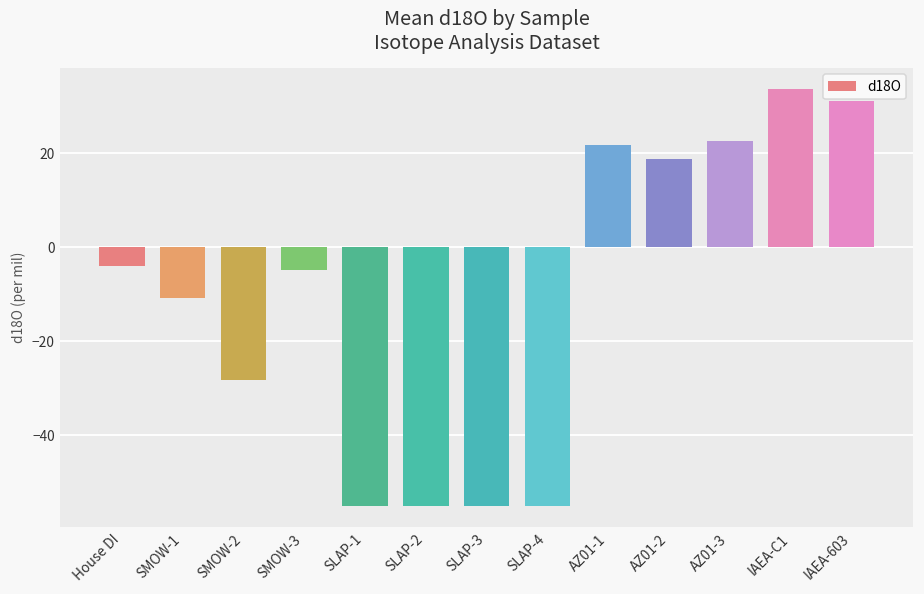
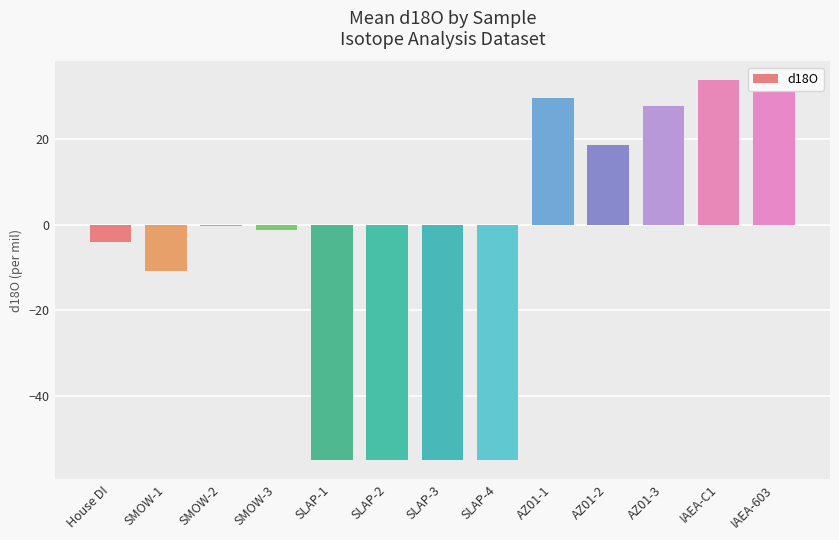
SMOW-2: -28 -> 0
SMOW-3: -5 -> -1
AZ01-1: 22 -> 30
AZ01-3: 23 -> 28
